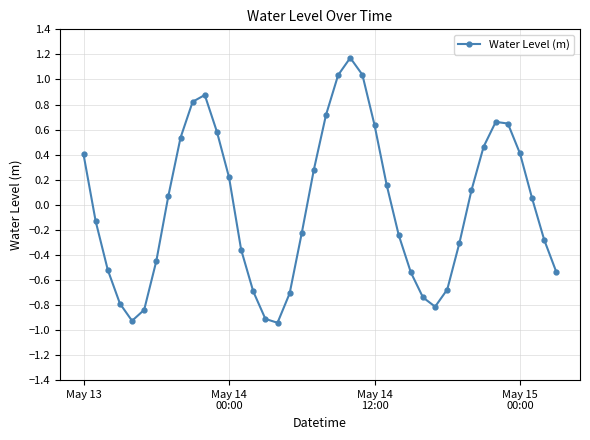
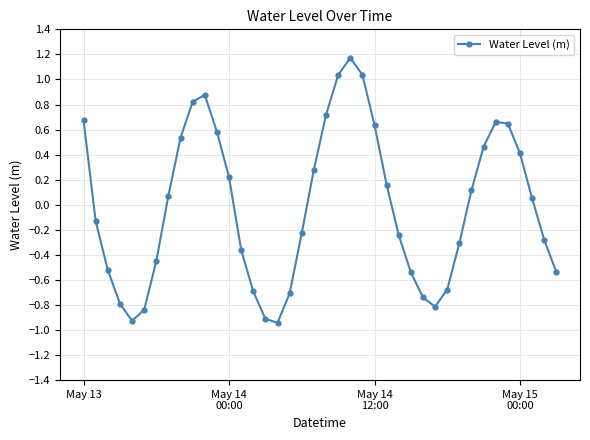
May 13: 0.40 -> 0.68
